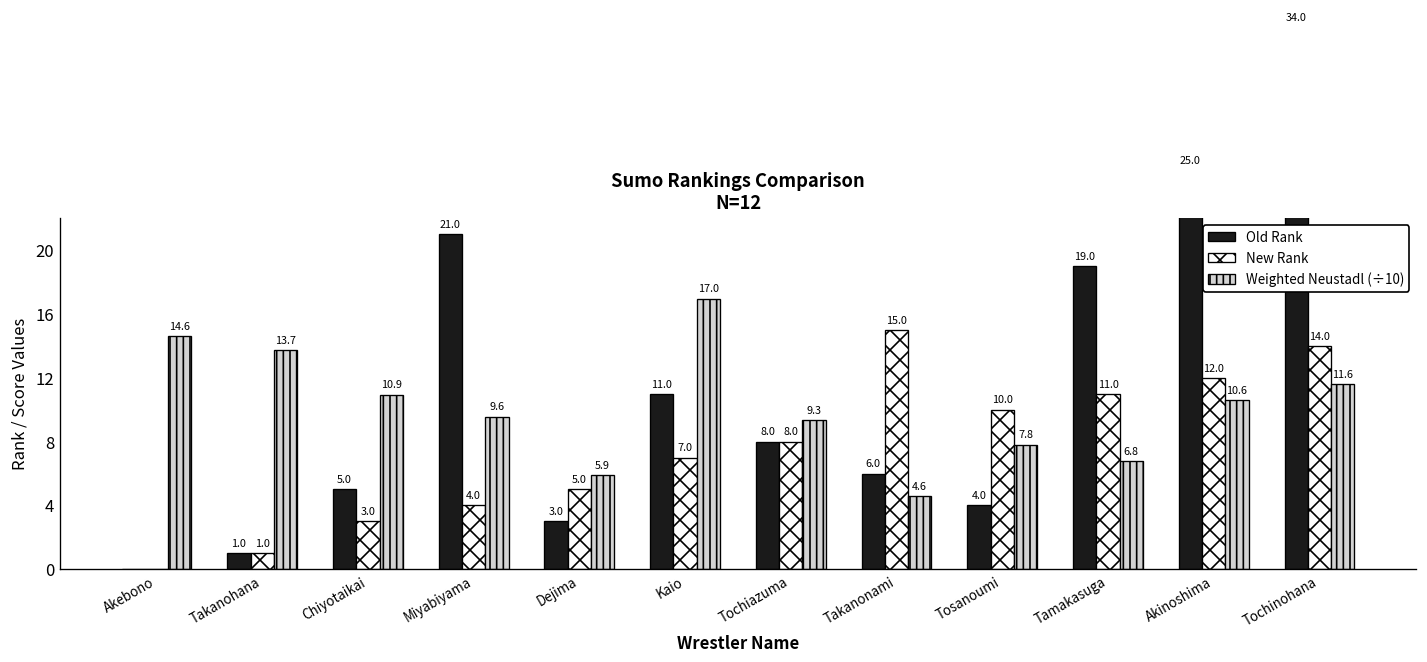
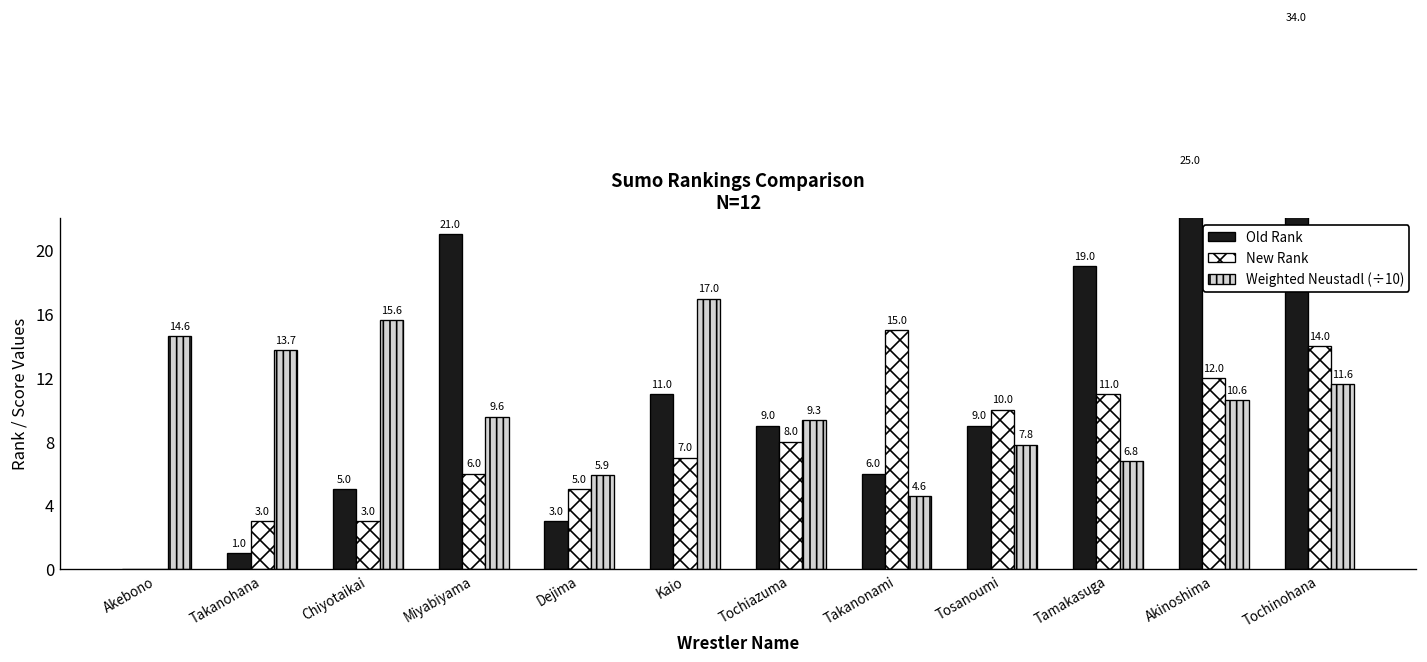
New Rank, Takanohana: 1.0 -> 3.0
Weighted Neustadl (÷10), Chiyotaikai: 10.9 -> 15.6
New Rank, Miyabiyama: 4.0 -> 6.0
Old Rank, Tochiazuma: 8.0 -> 9.0
Old Rank, Tosanoumi: 4.0 -> 9.0
